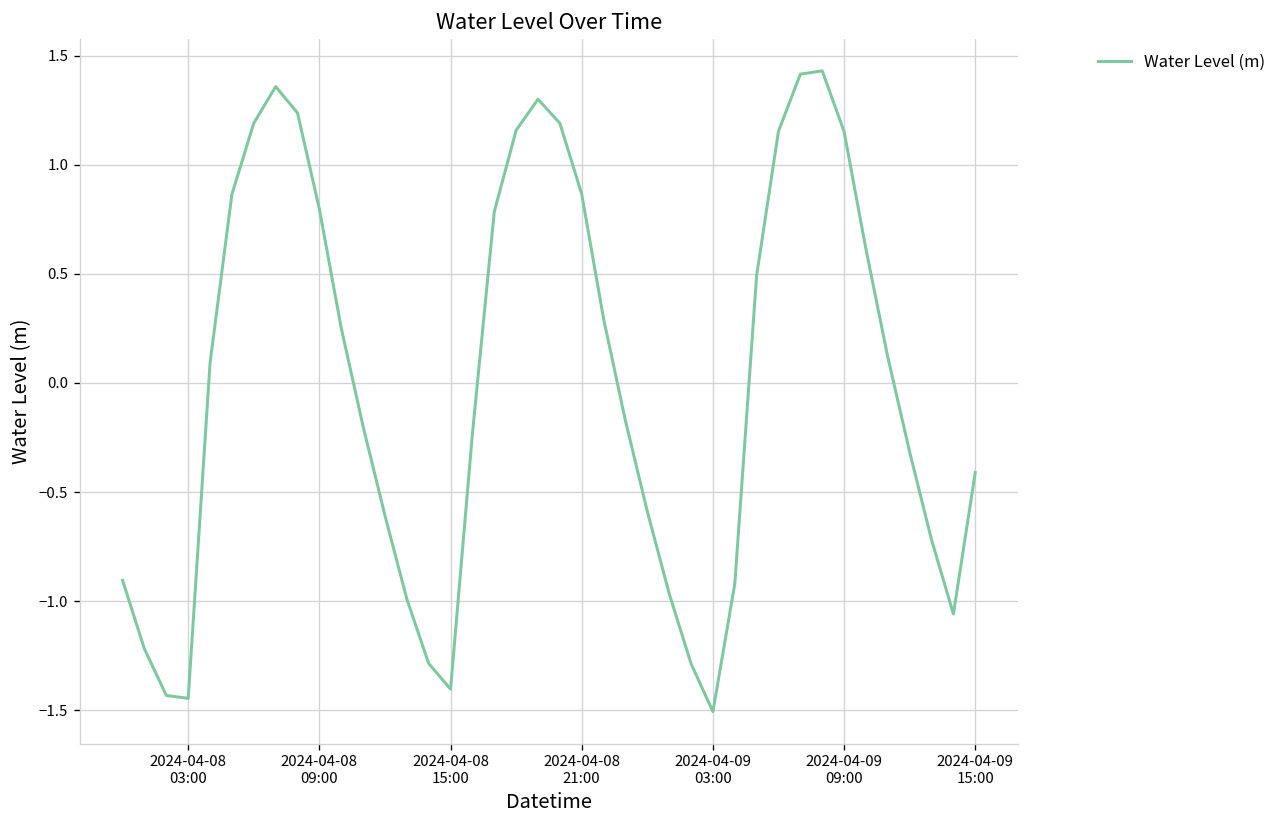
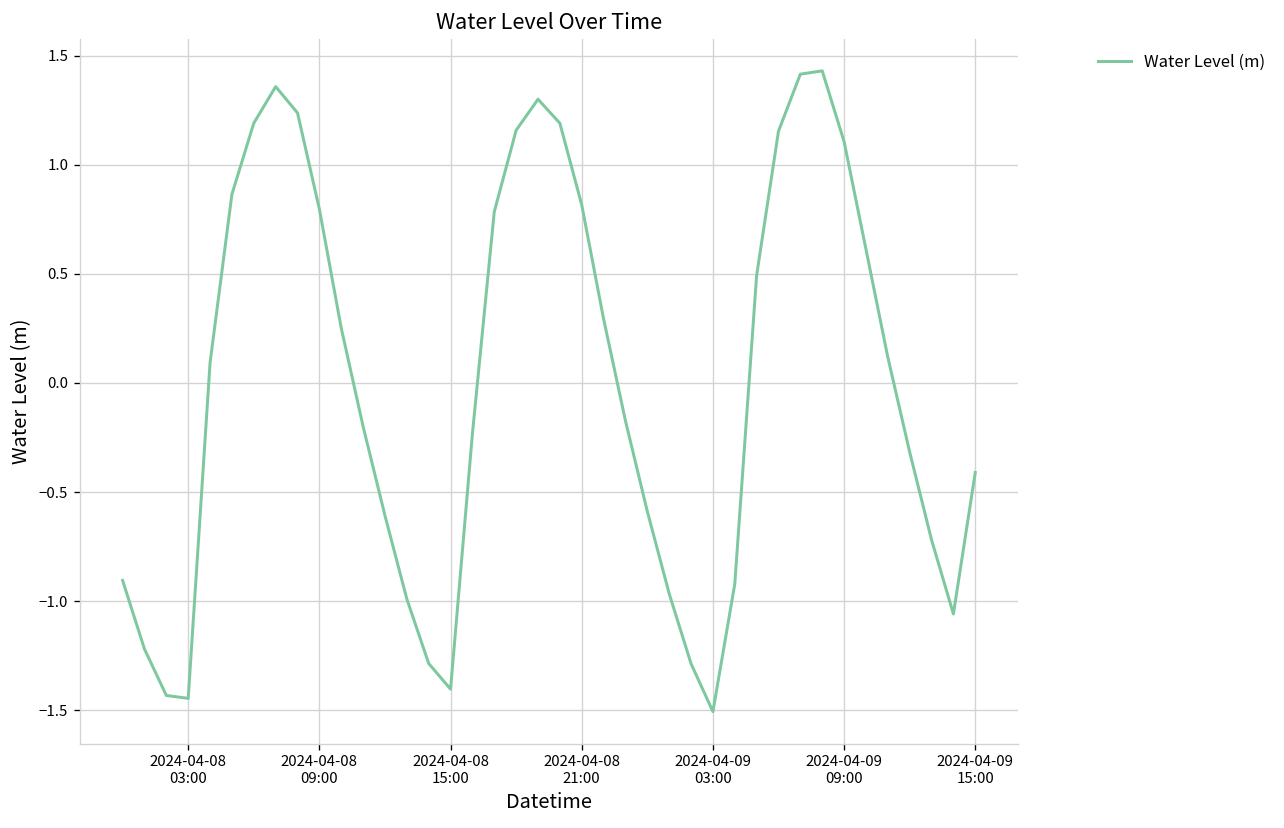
2024-04-08 21:00: 0.86 -> 0.82
2024-04-09 09:00: 1.15 -> 1.11
